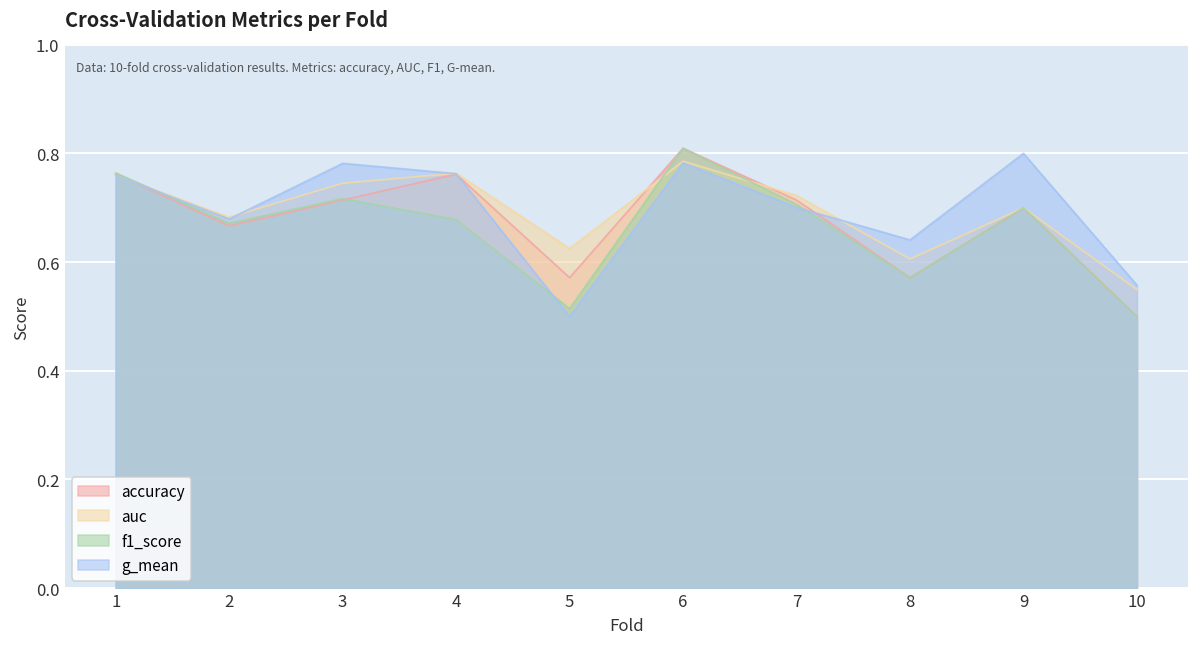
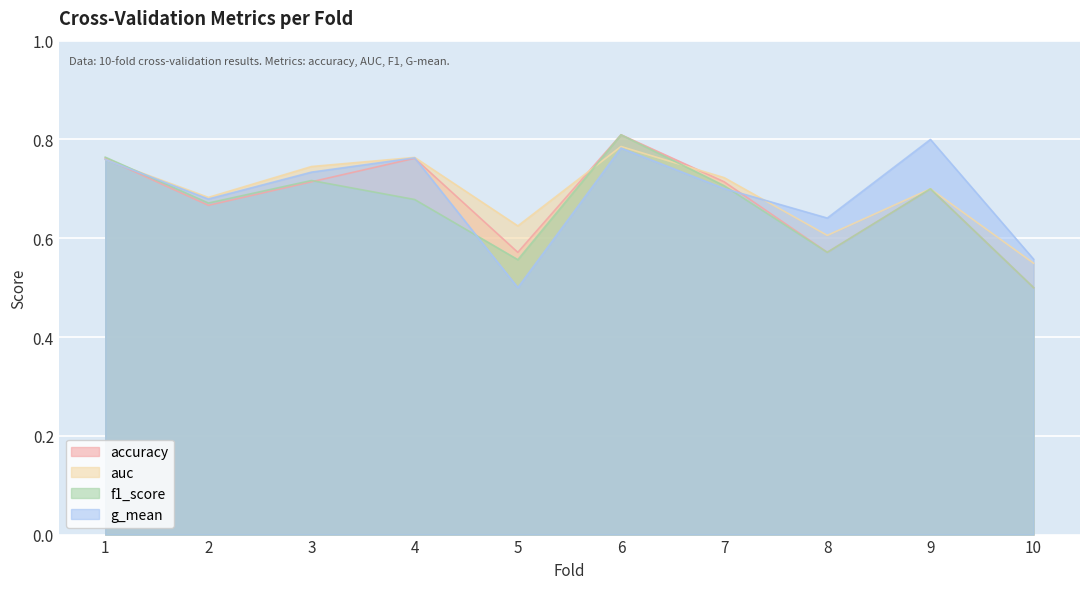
g_mean, 3: 0.78 -> 0.73
f1_score, 5: 0.51 -> 0.56
